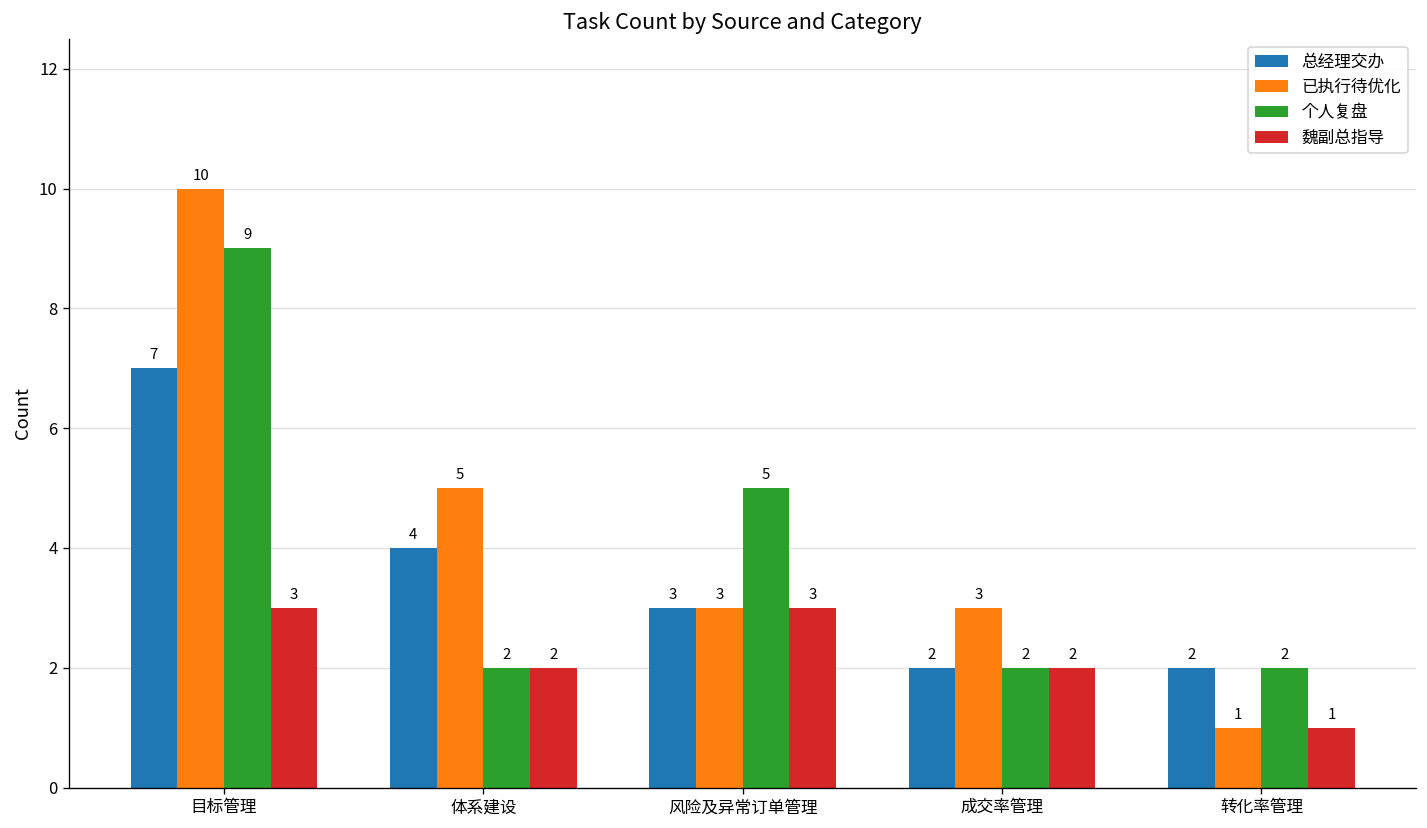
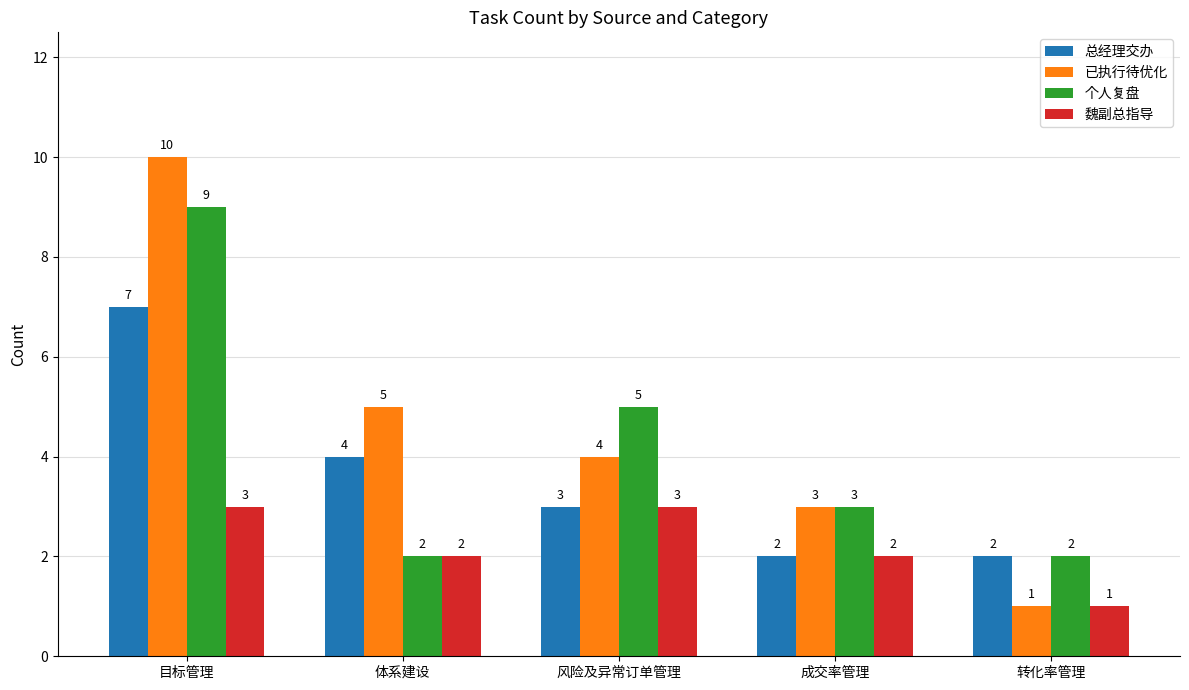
已执行待优化, 风险及异常订单管理: 3 -> 4
个人复盘, 成交率管理: 2 -> 3
